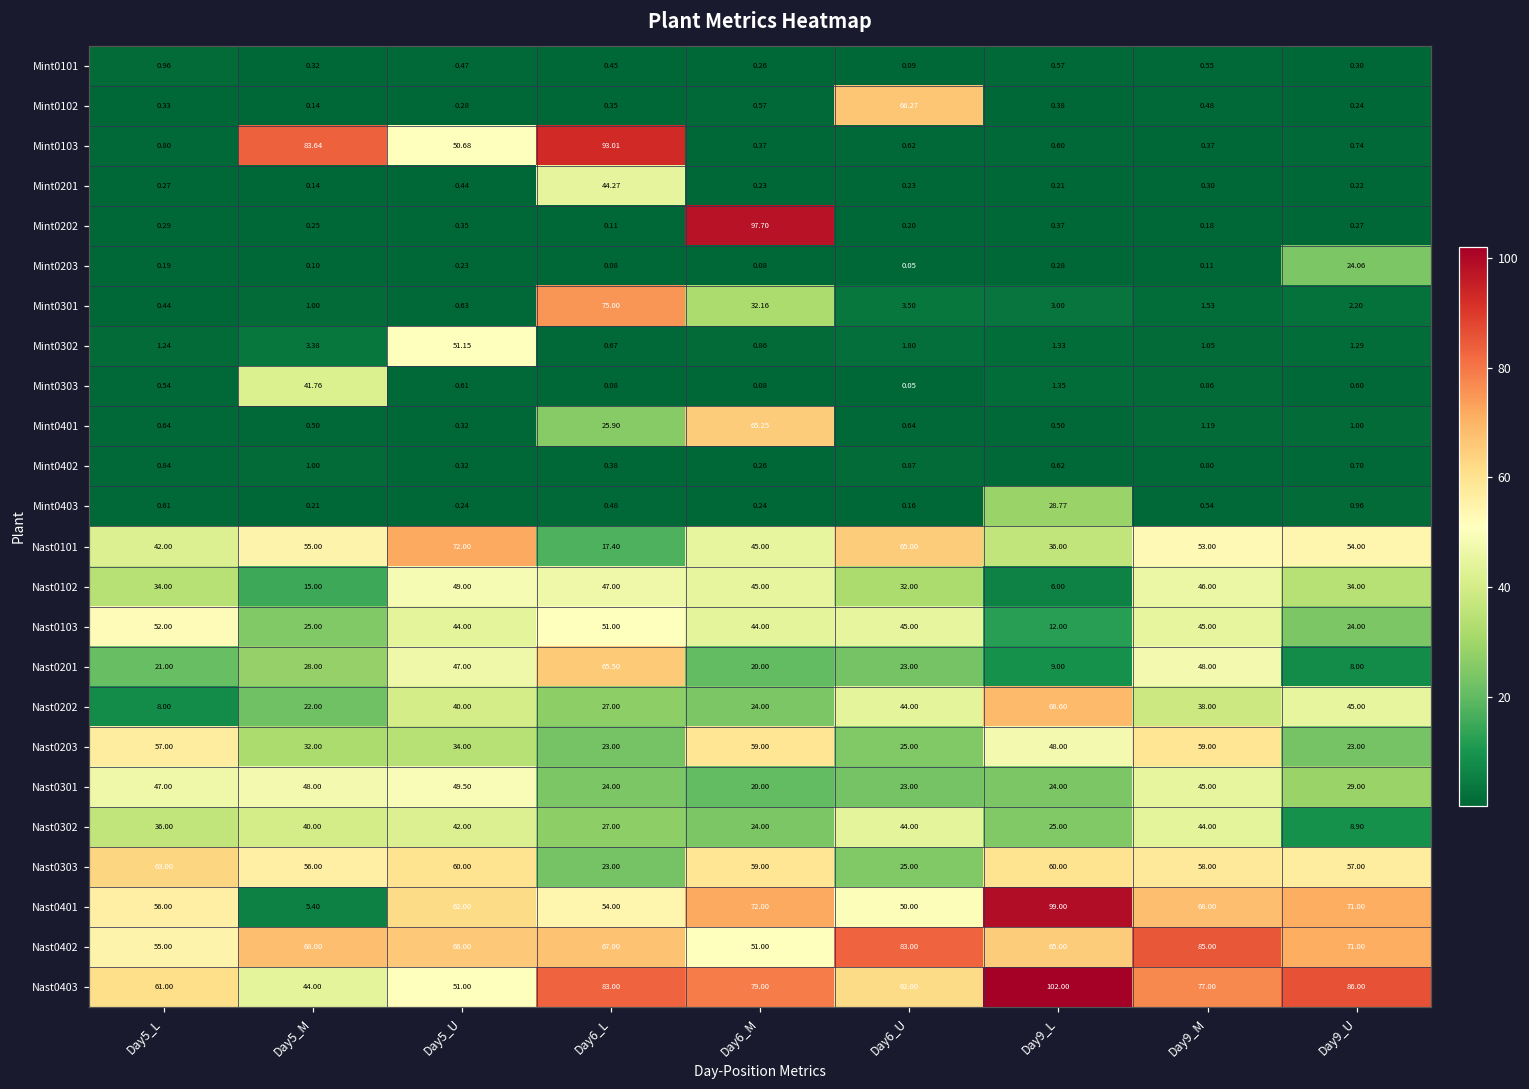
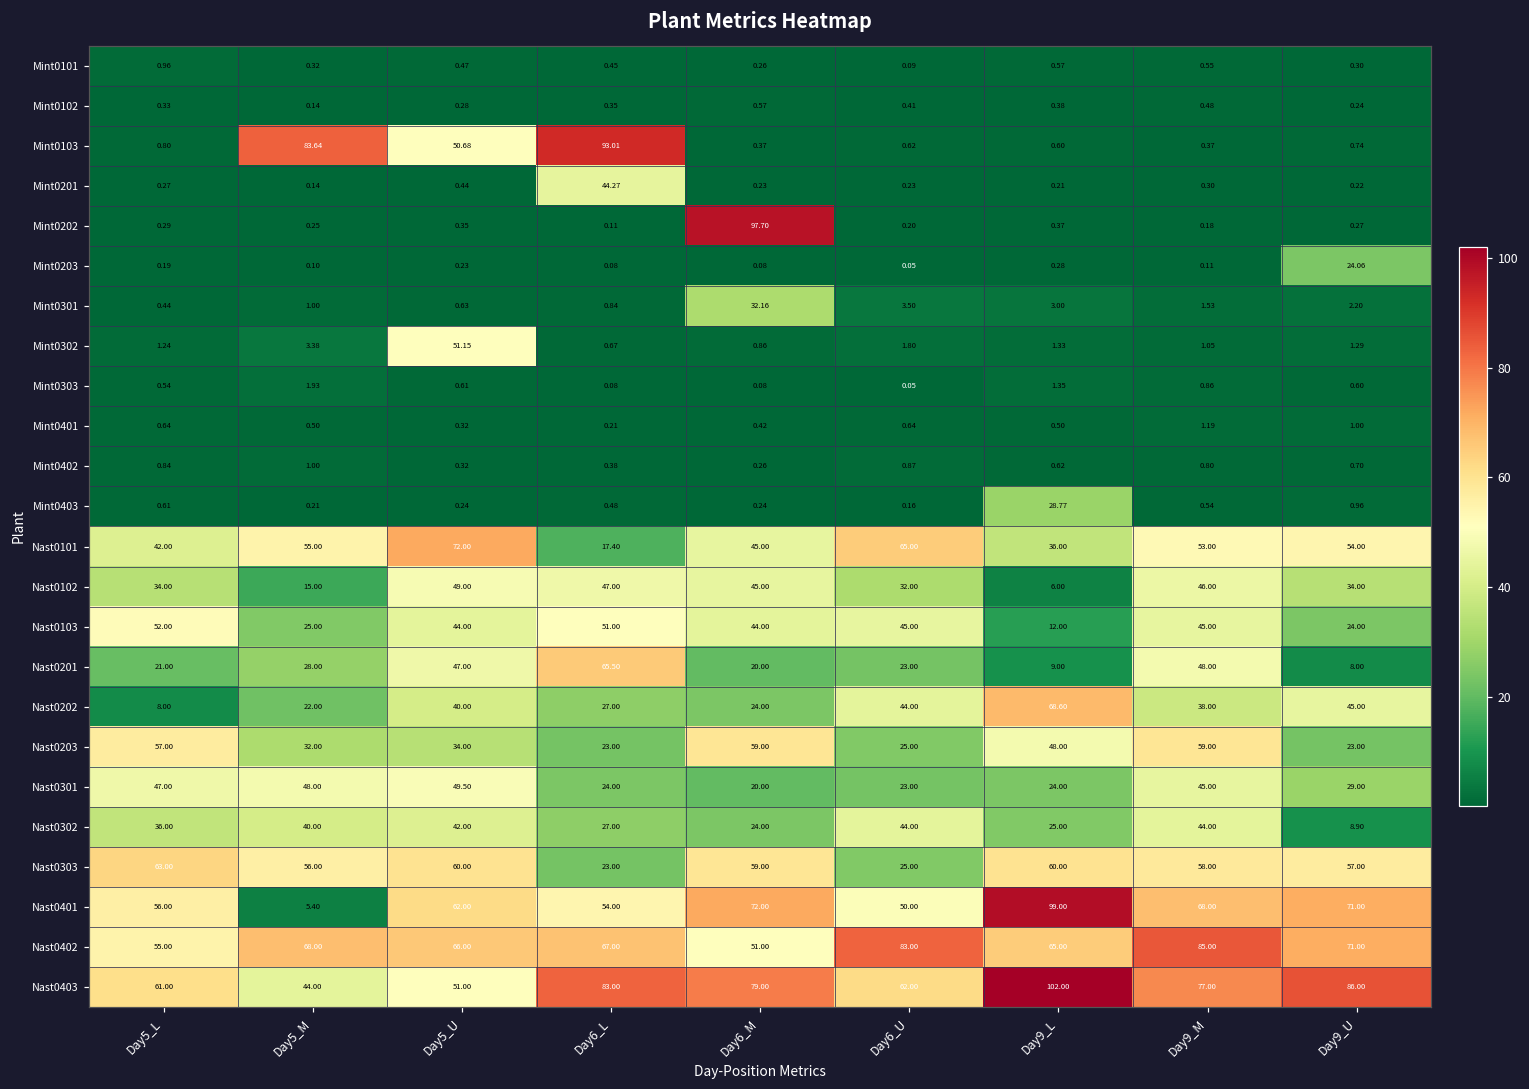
Mint0102, Day6_U: 66.27 -> 0.41
Mint0301, Day6_L: 75.00 -> 0.84
Mint0303, Day5_M: 41.76 -> 1.93
Mint0401, Day6_L: 25.90 -> 0.21
Mint0401, Day6_M: 65.25 -> 0.42
